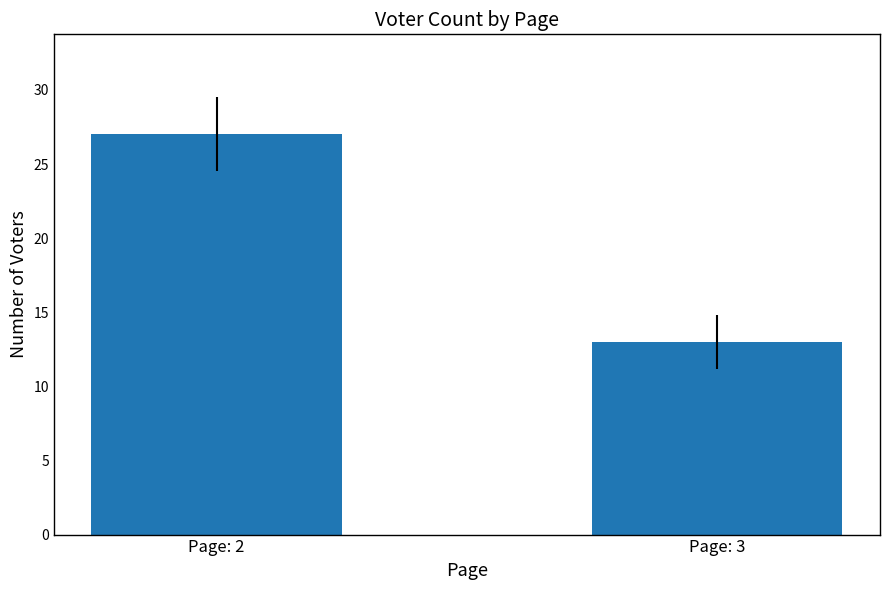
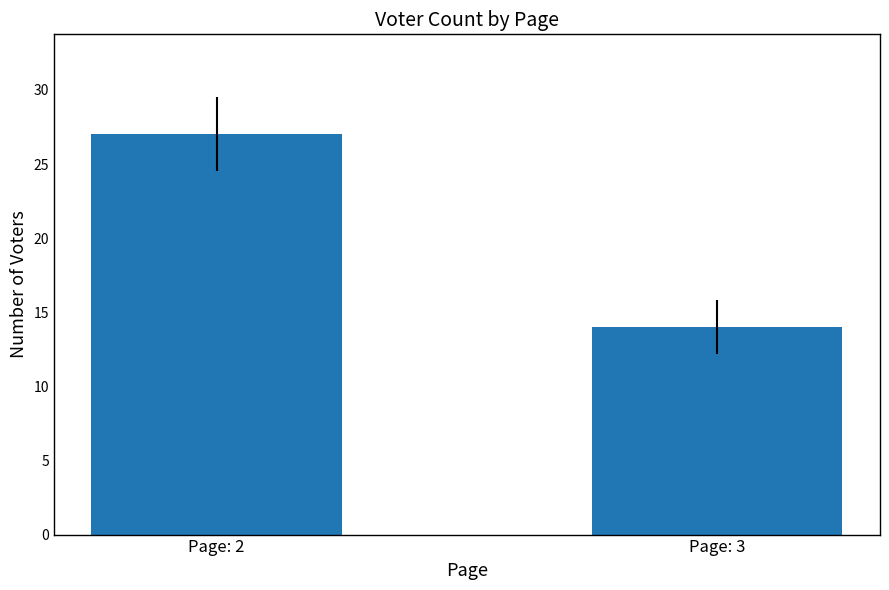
Page: 3: 13 -> 14
